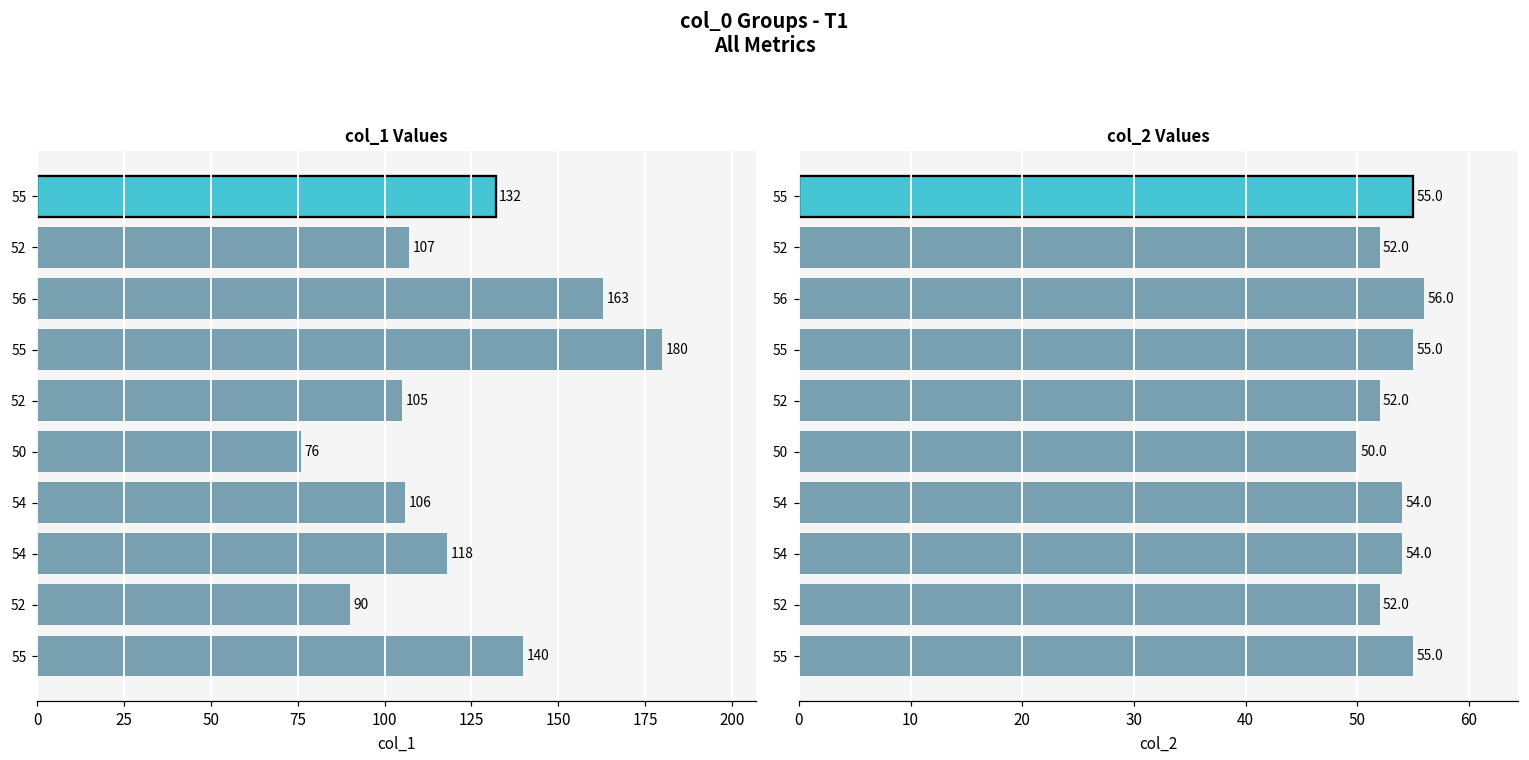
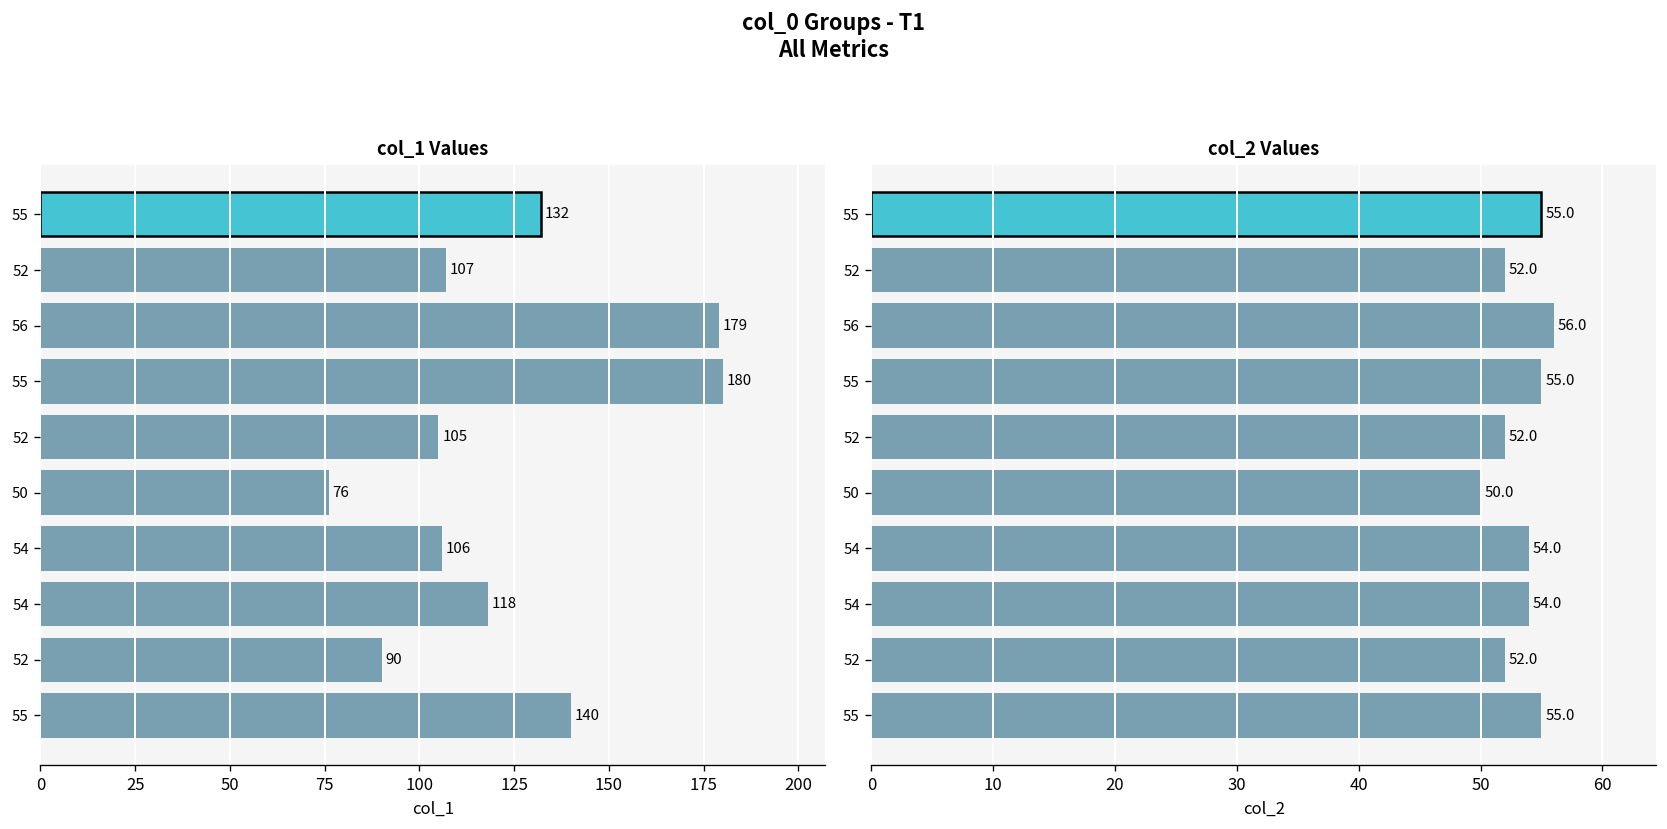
col_1 Values, 56: 163 -> 179
